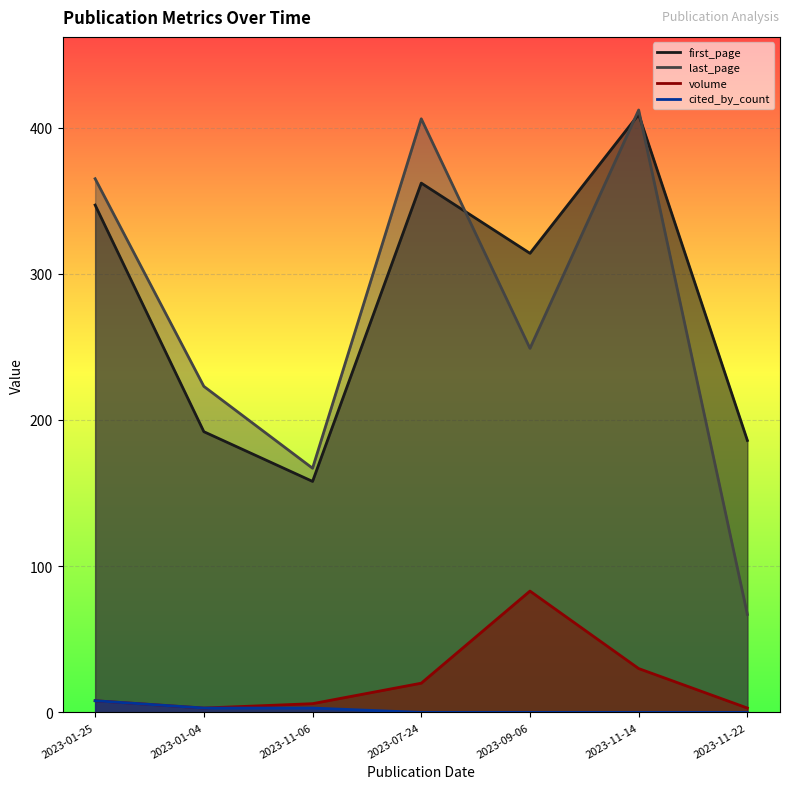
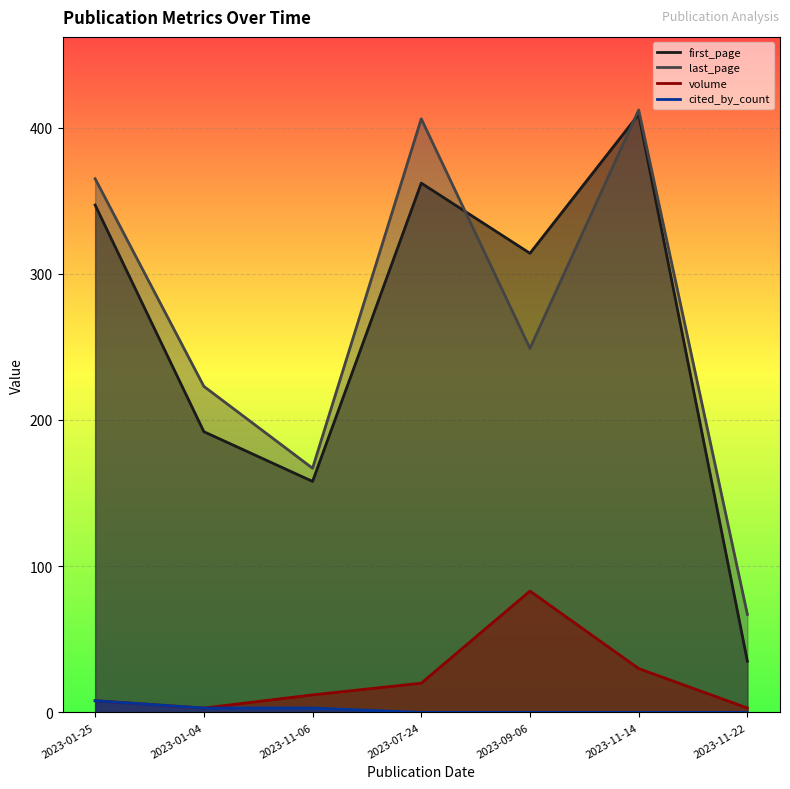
volume, 2023-11-06: 6 -> 12
first_page, 2023-11-22: 186 -> 35
